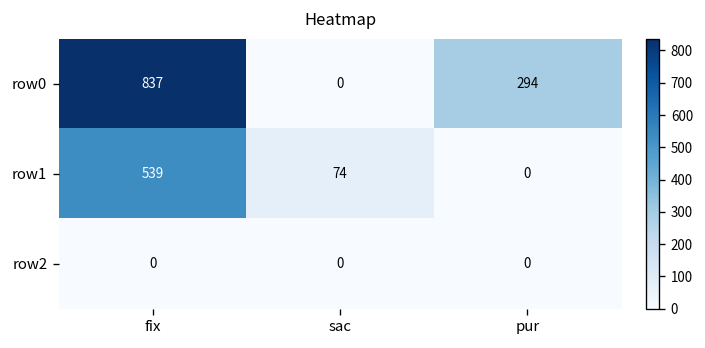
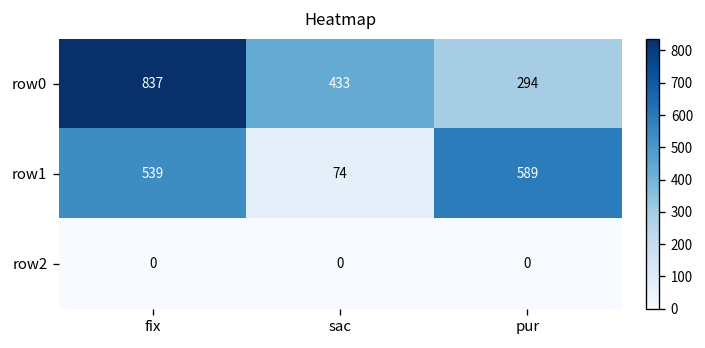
row0, sac: 0 -> 433
row1, pur: 0 -> 589
